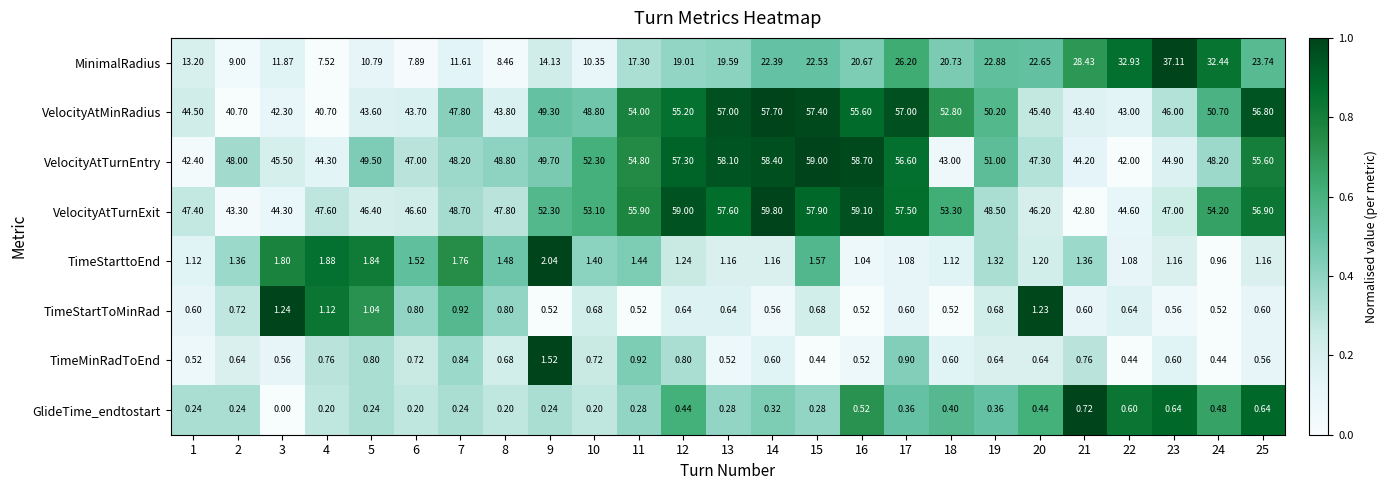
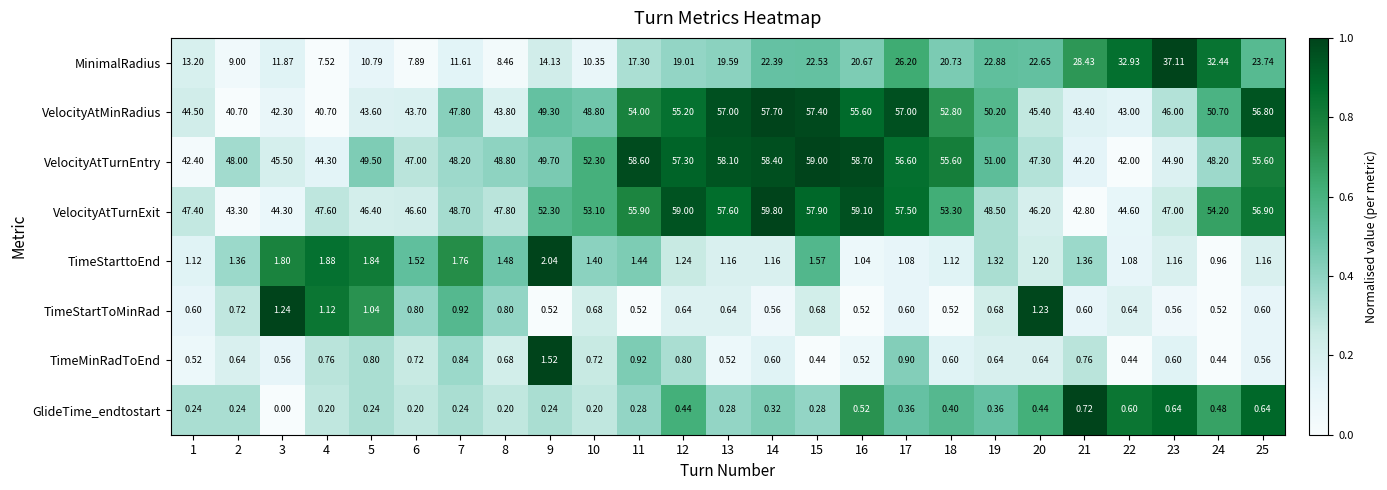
VelocityAtTurnEntry, 11: 54.80 -> 58.60
VelocityAtTurnEntry, 18: 43.00 -> 55.60
